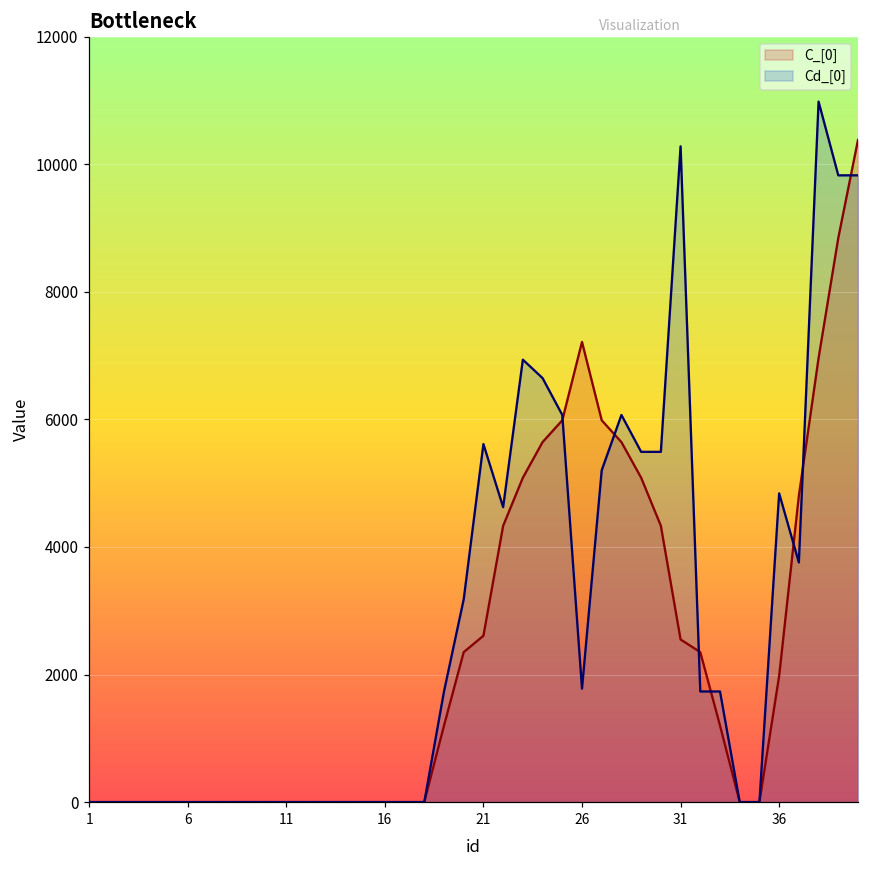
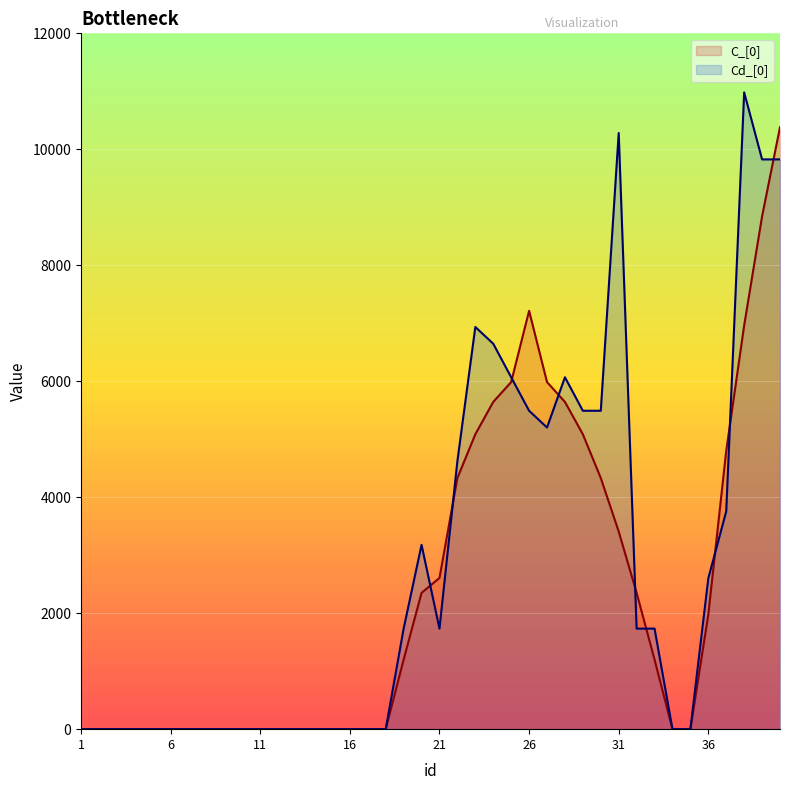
Cd_[0], 21: 5600 -> 1700
Cd_[0], 26: 1800 -> 5500
C_[0], 31: 2500 -> 3400
Cd_[0], 36: 4800 -> 2600
